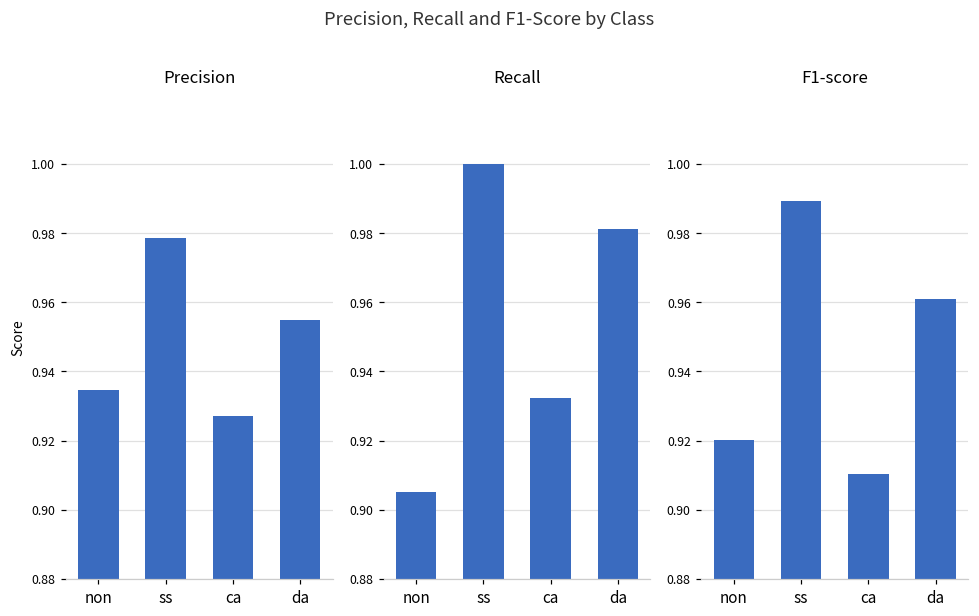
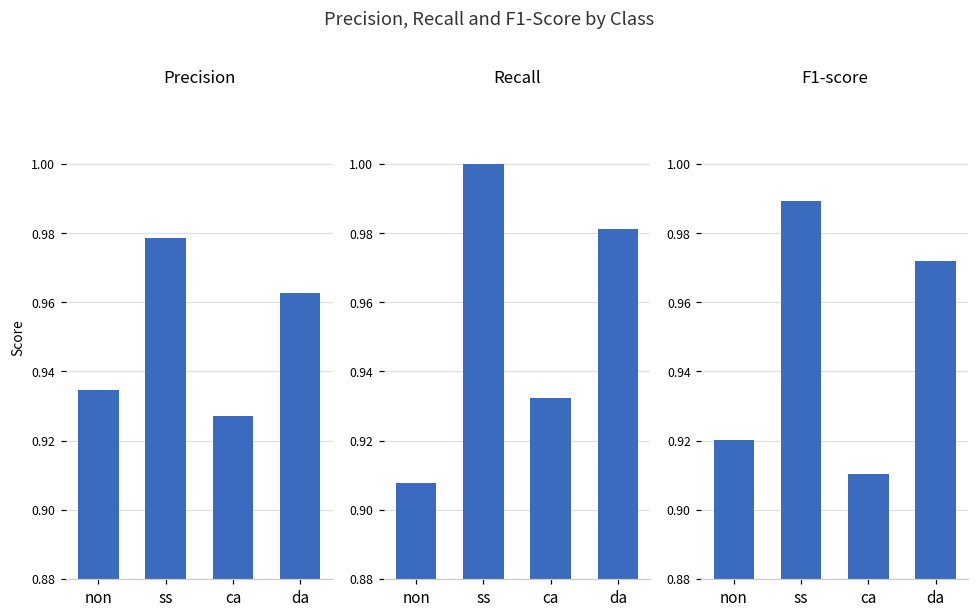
Precision, da: 0.955 -> 0.963
Recall, non: 0.905 -> 0.908
F1-score, da: 0.961 -> 0.972
